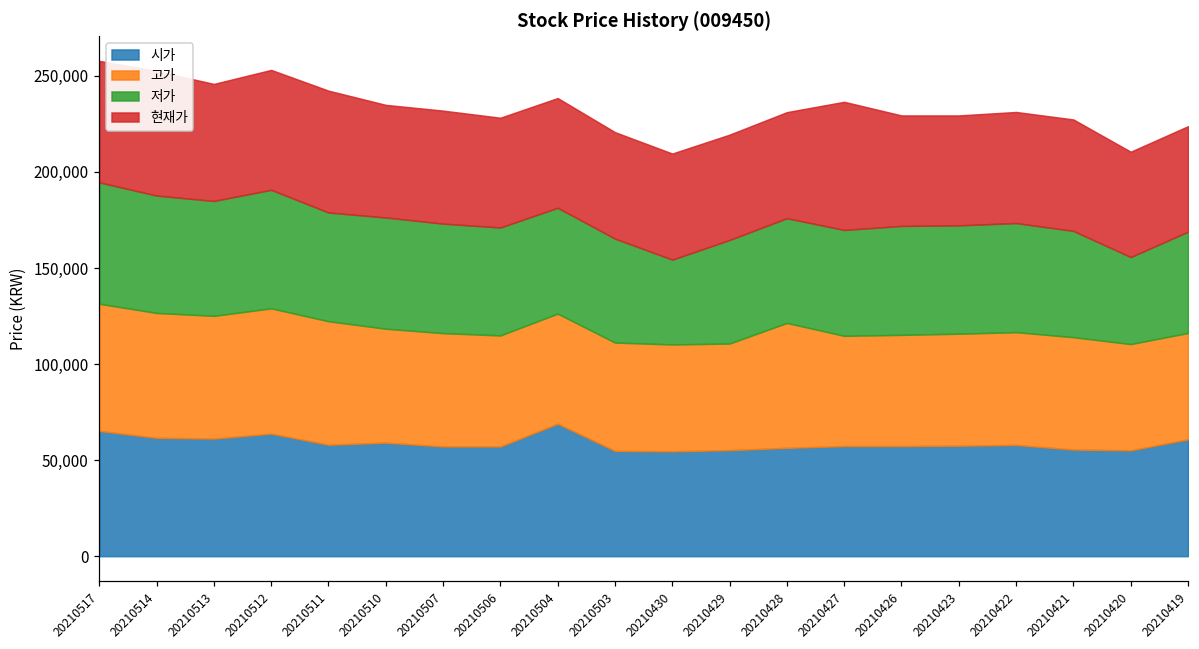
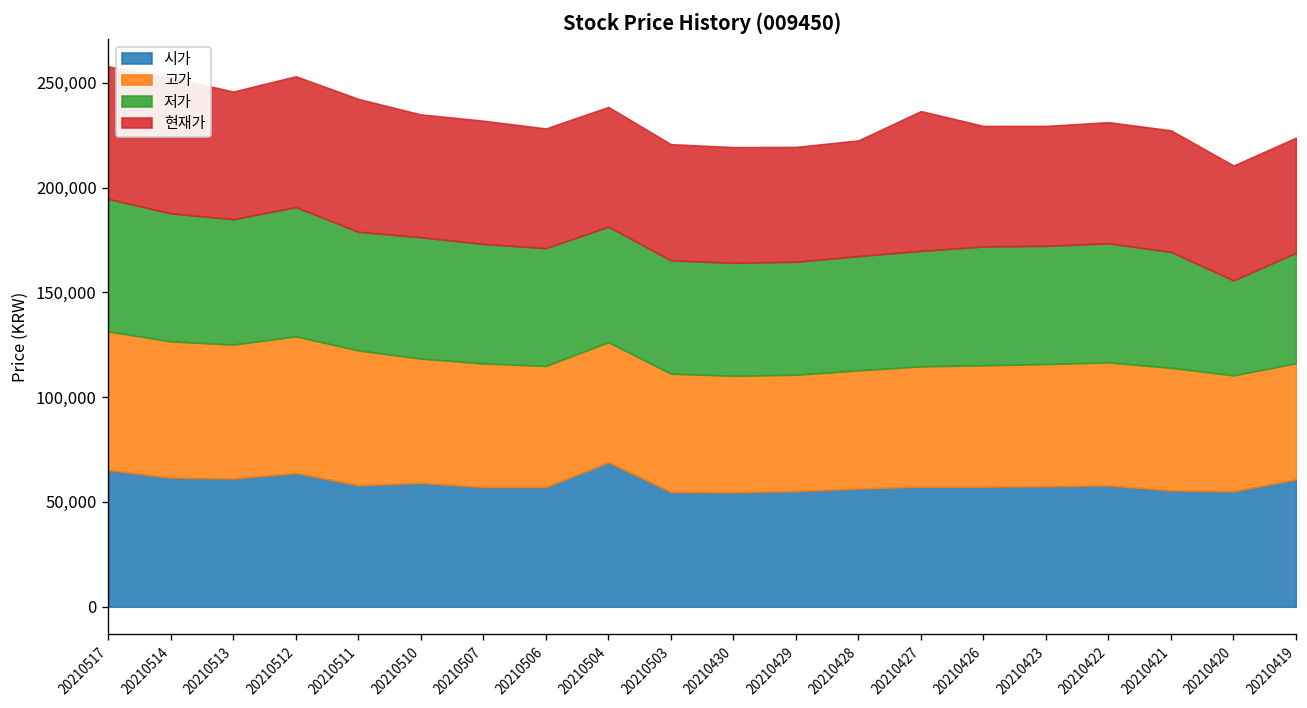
저가, 20210430: 44,000 -> 54,000
고가, 20210428: 65,000 -> 56,000
